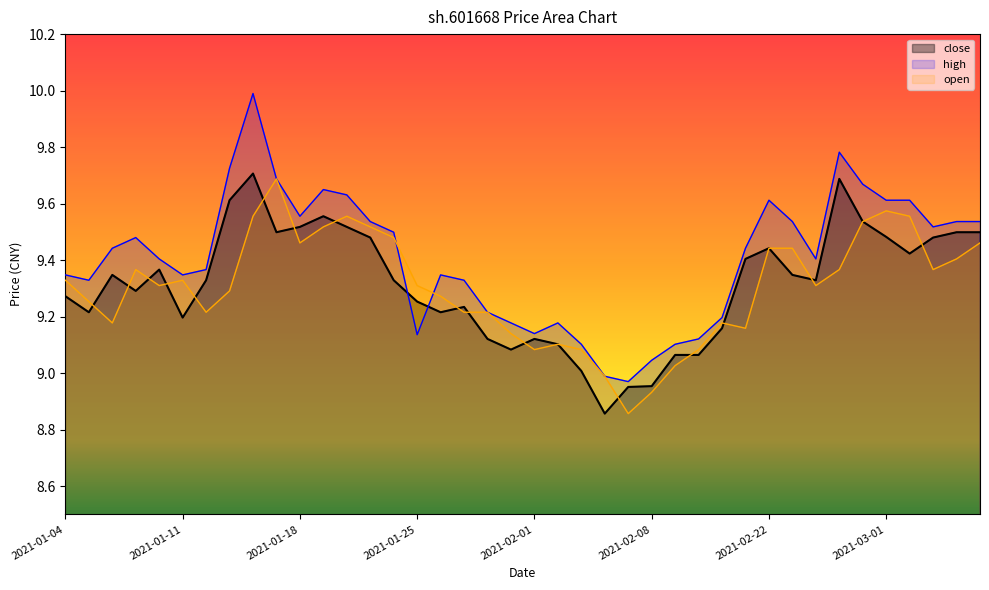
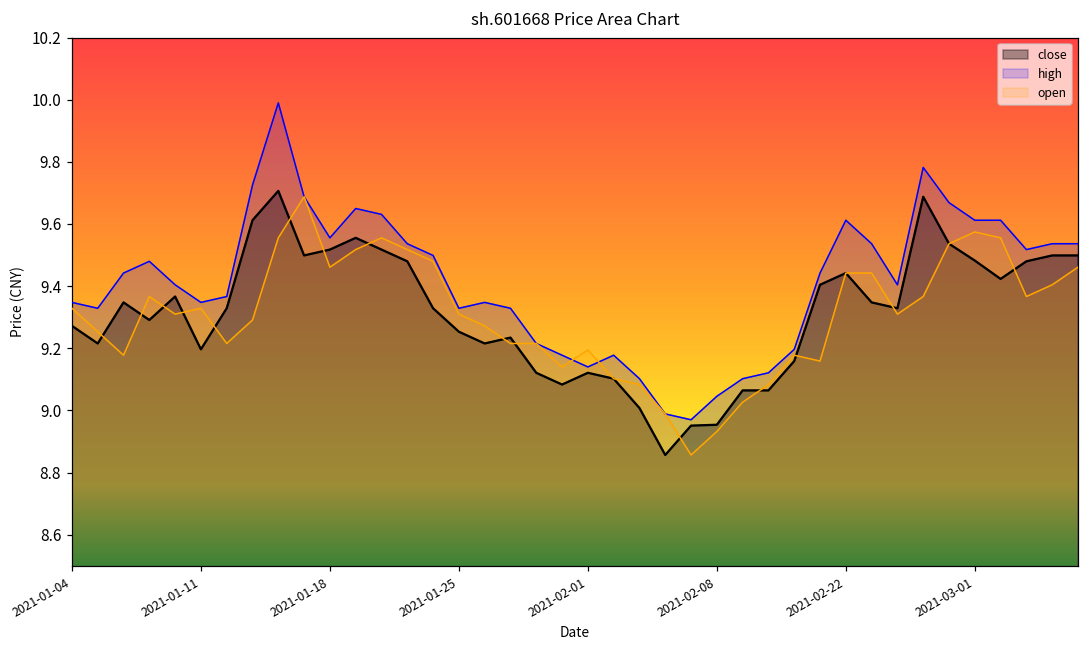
high, 2021-01-25: 9.14 -> 9.33
open, 2021-02-01: 9.08 -> 9.19
